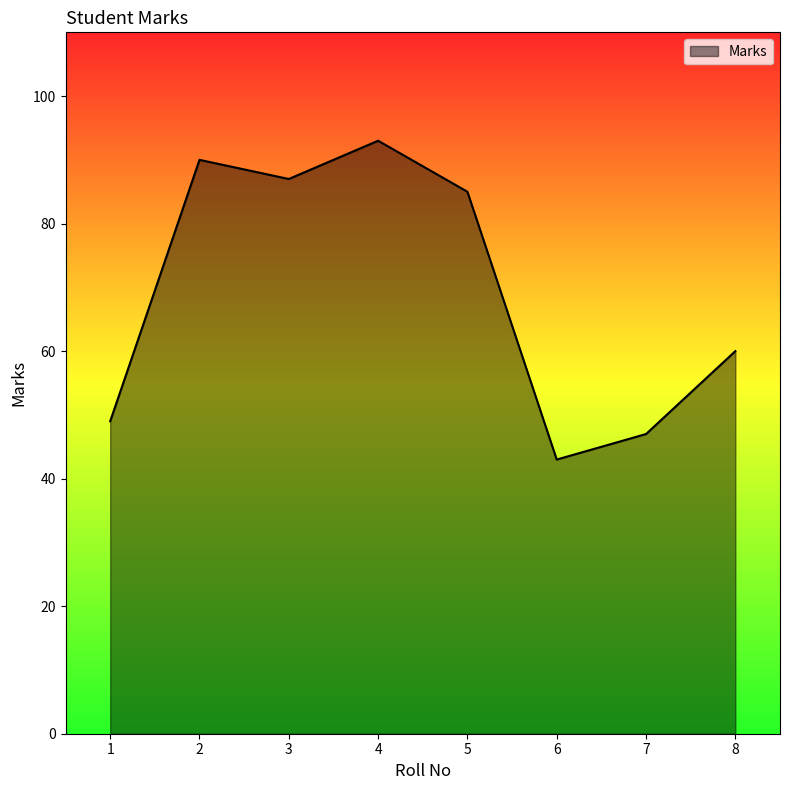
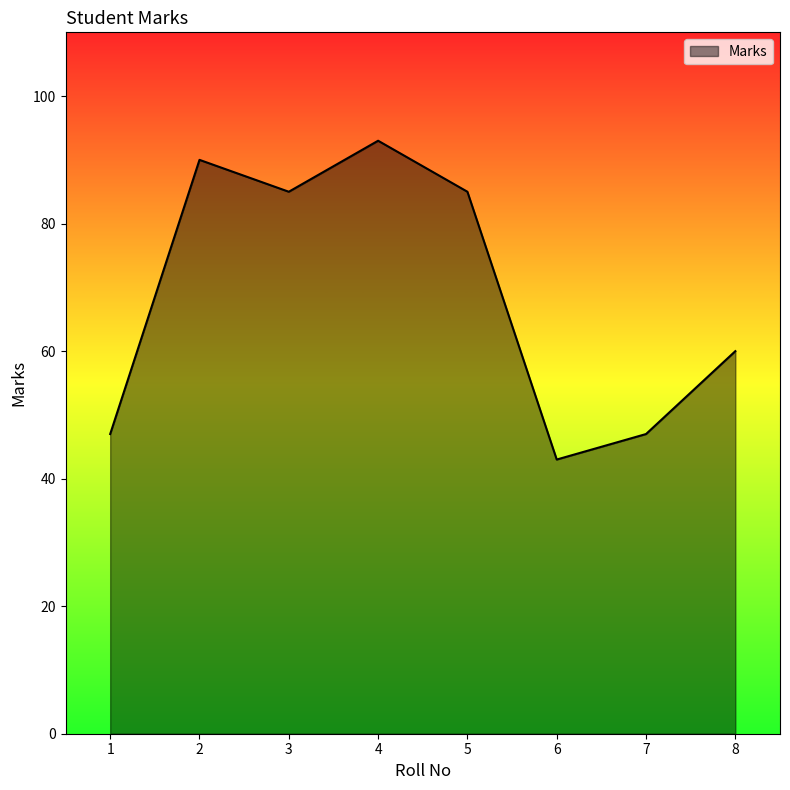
1: 49 -> 47
3: 87 -> 85
